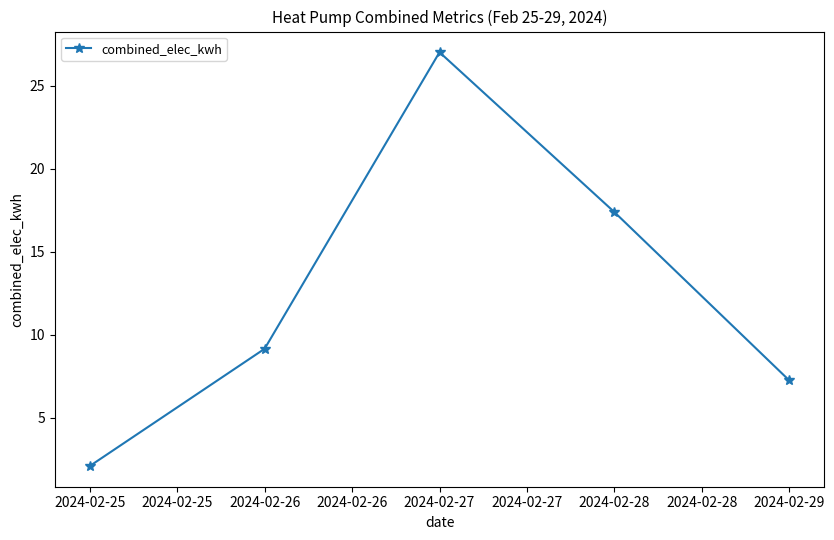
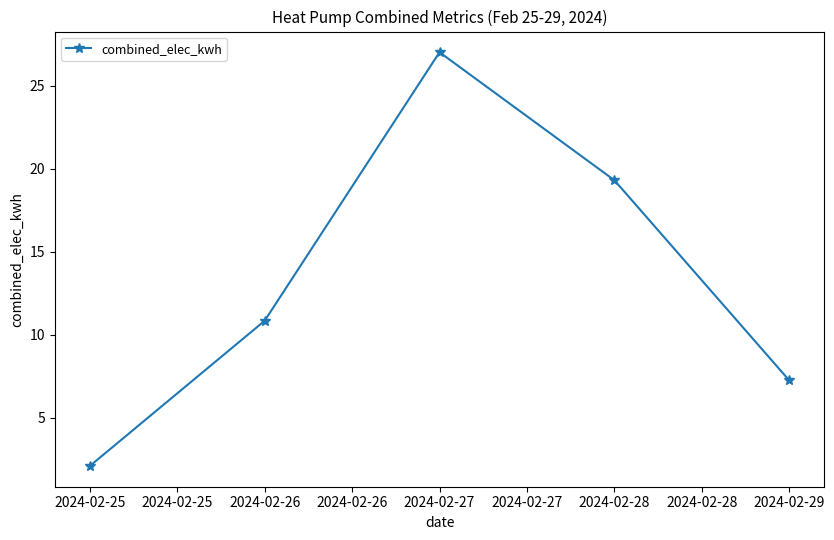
2024-02-26: 9.1 -> 10.8
2024-02-28: 17.4 -> 19.3
